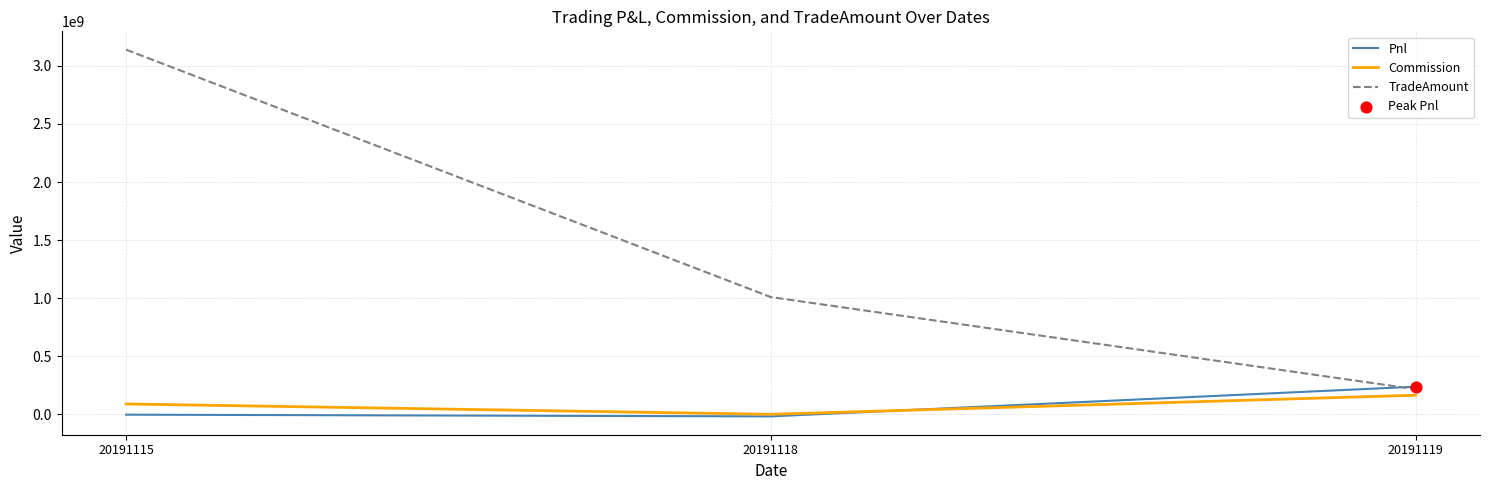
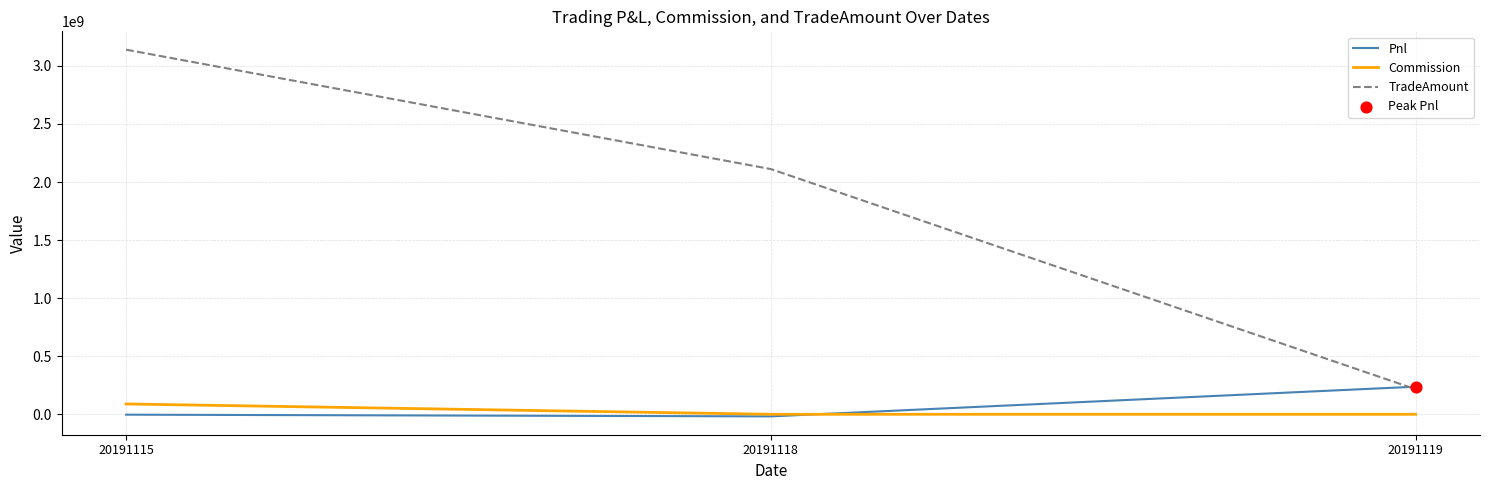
TradeAmount, 20191118: 1010000000 -> 2110000000
Commission, 20191119: 160000000 -> 0
